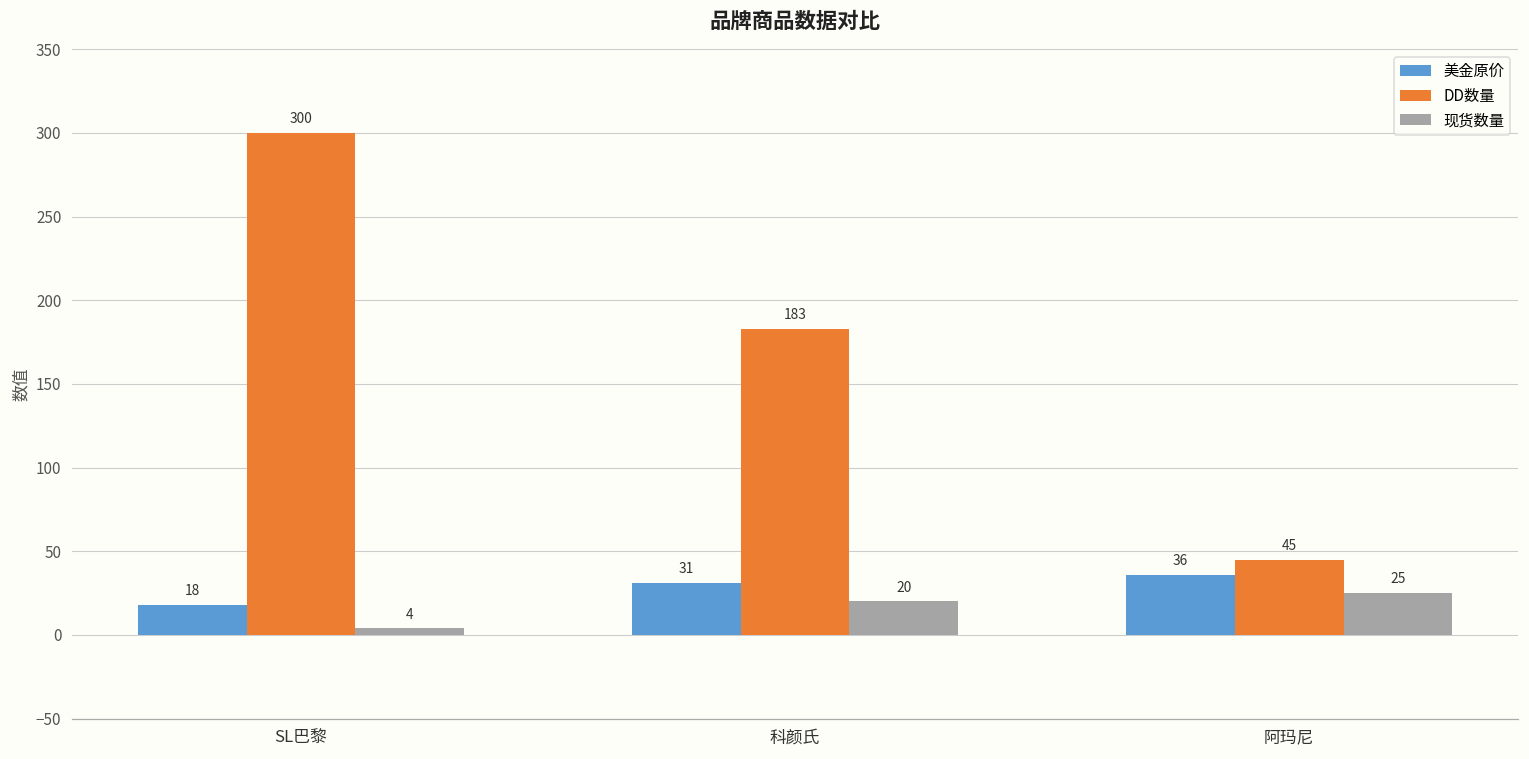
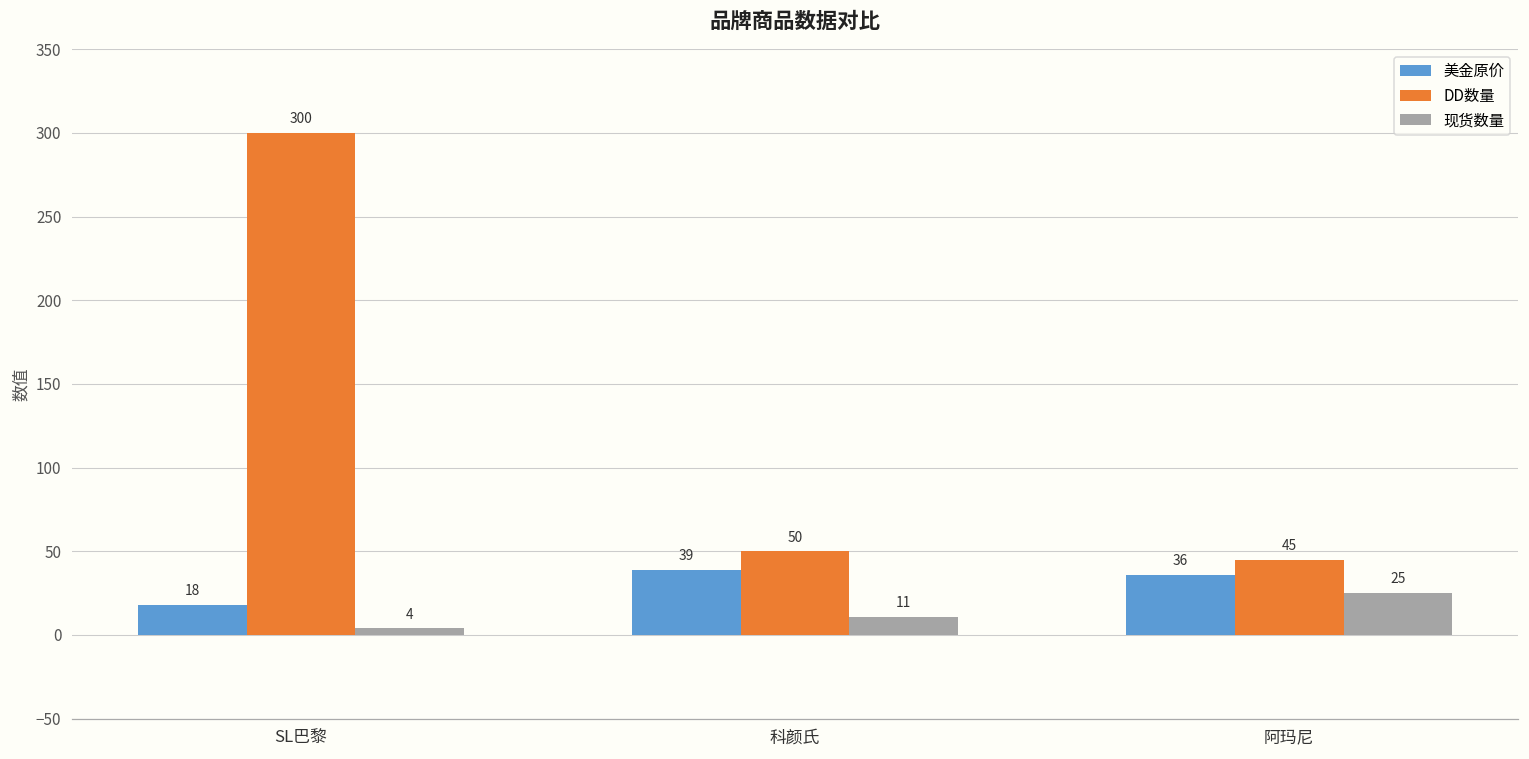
美金原价, 科颜氏: 31 -> 39
DD数量, 科颜氏: 183 -> 50
现货数量, 科颜氏: 20 -> 11
